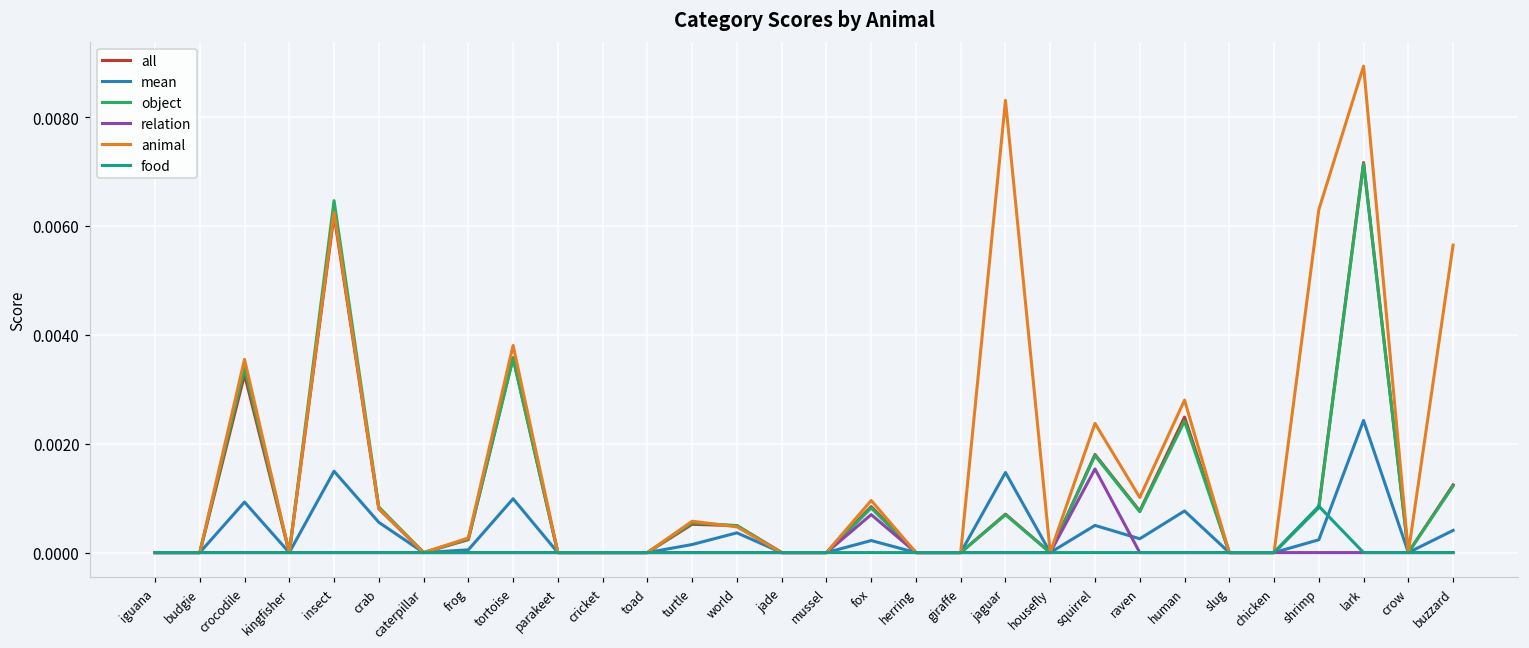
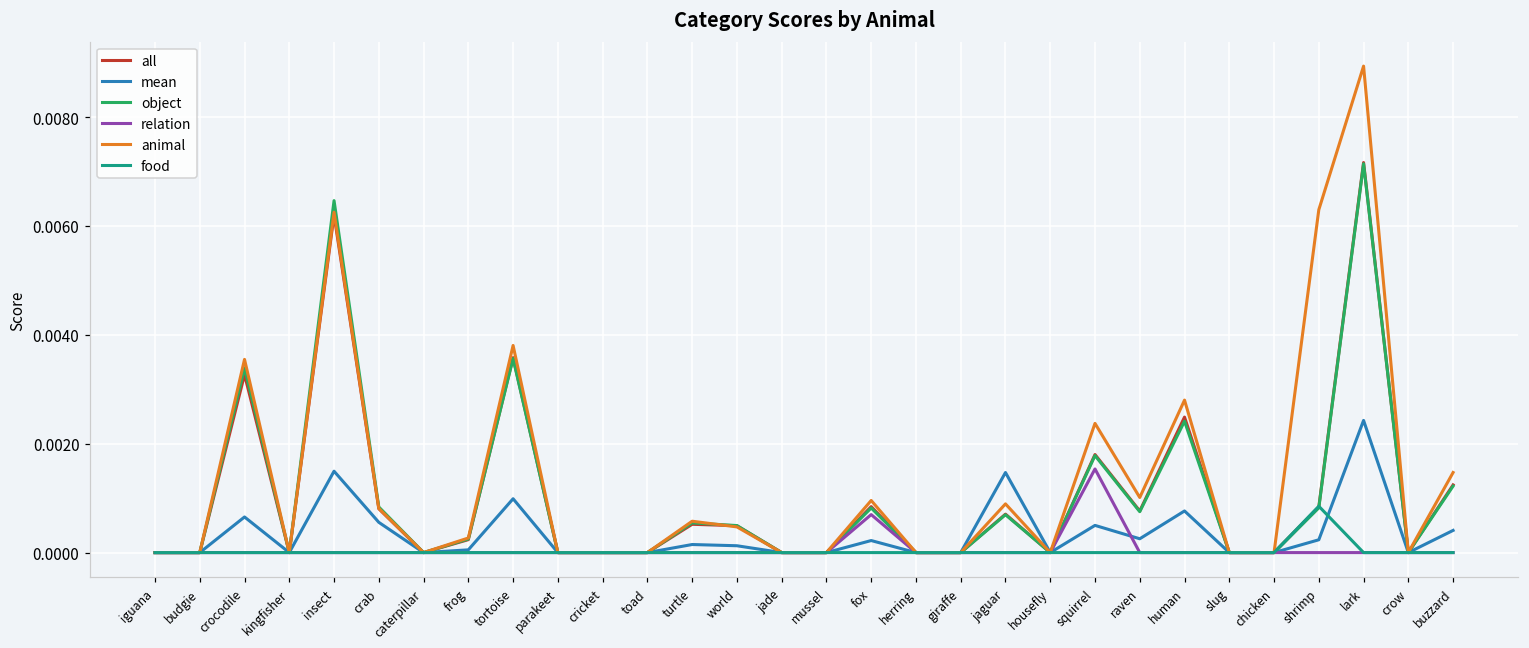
mean, crocodile: 0.0009 -> 0.0007
mean, world: 0.0004 -> 0.0001
animal, jaguar: 0.0083 -> 0.0009
animal, buzzard: 0.0056 -> 0.0015
